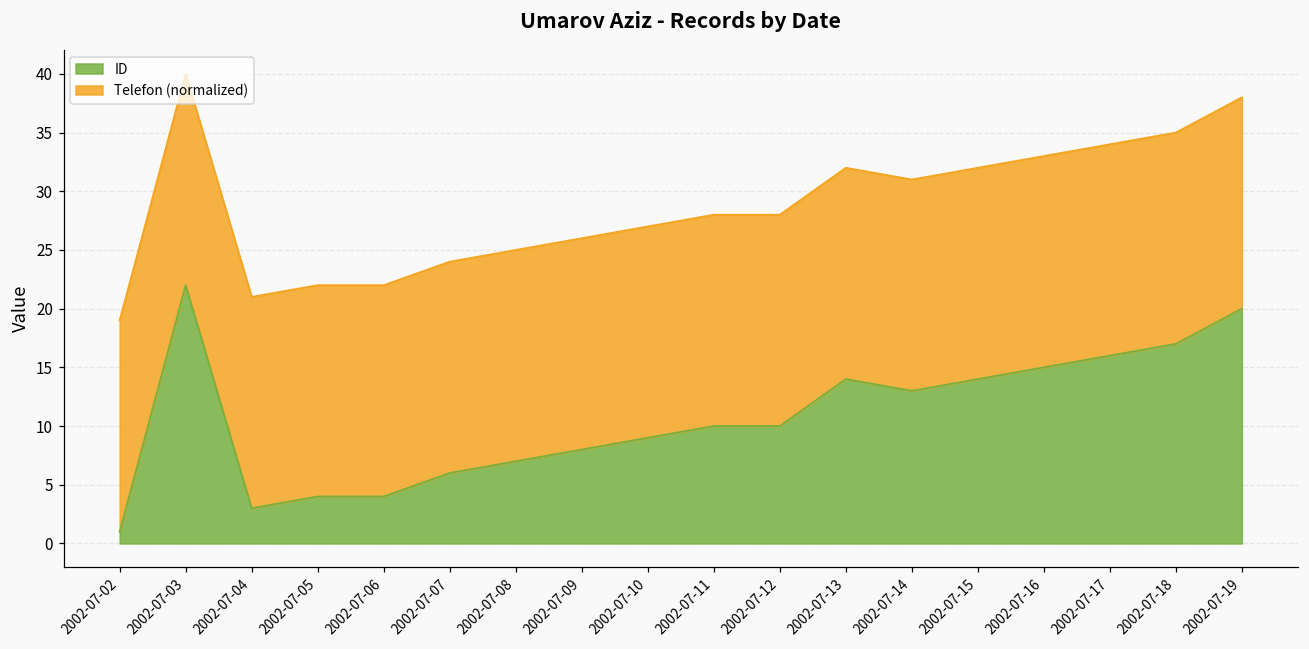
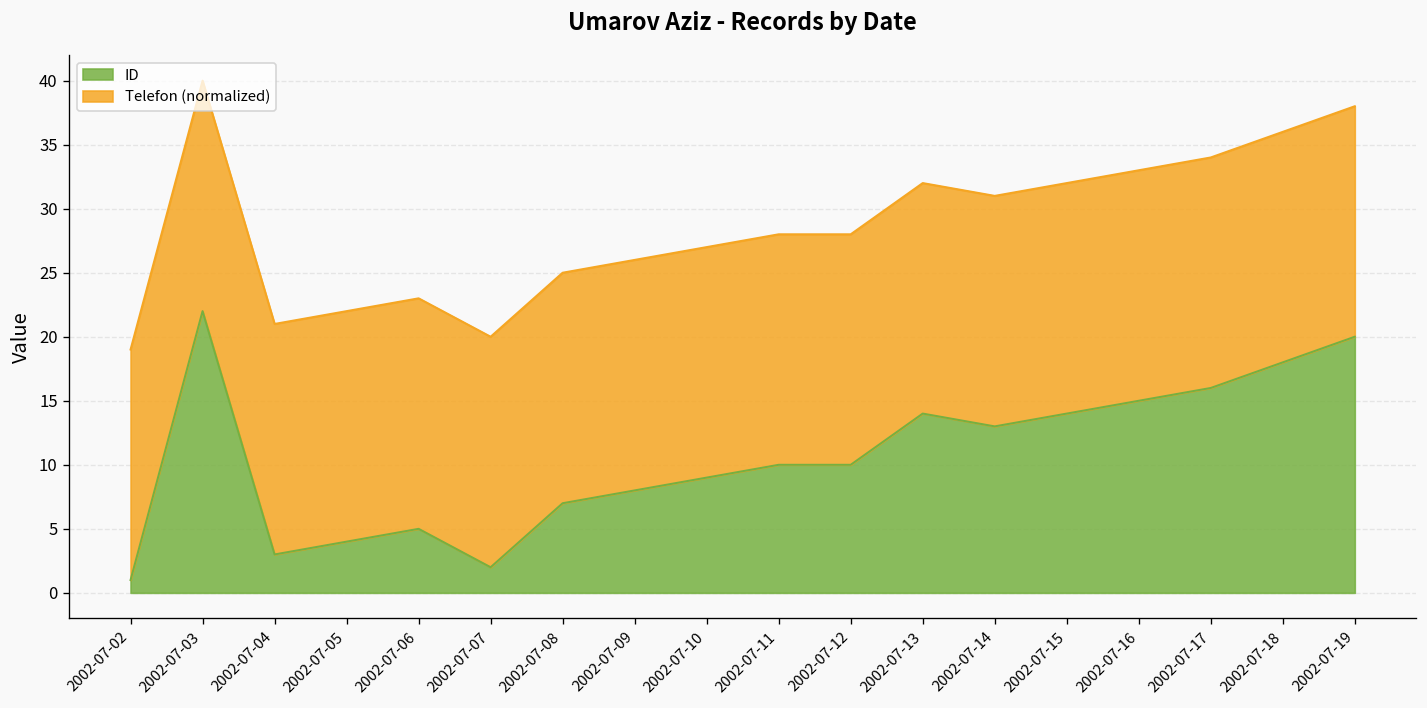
ID, 2002-07-06: 4 -> 5
ID, 2002-07-07: 6 -> 2
ID, 2002-07-18: 17 -> 18
